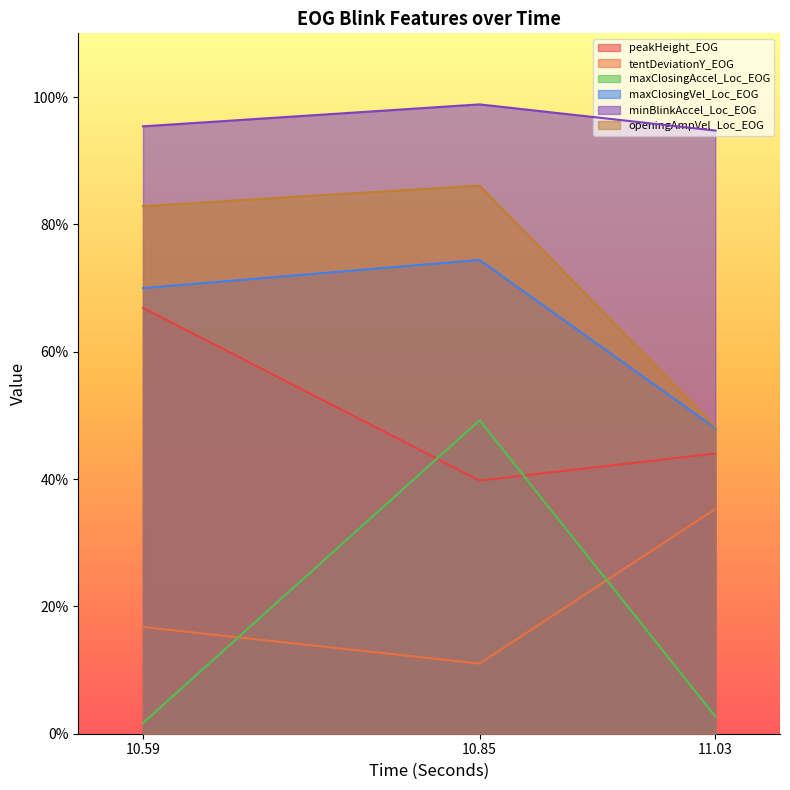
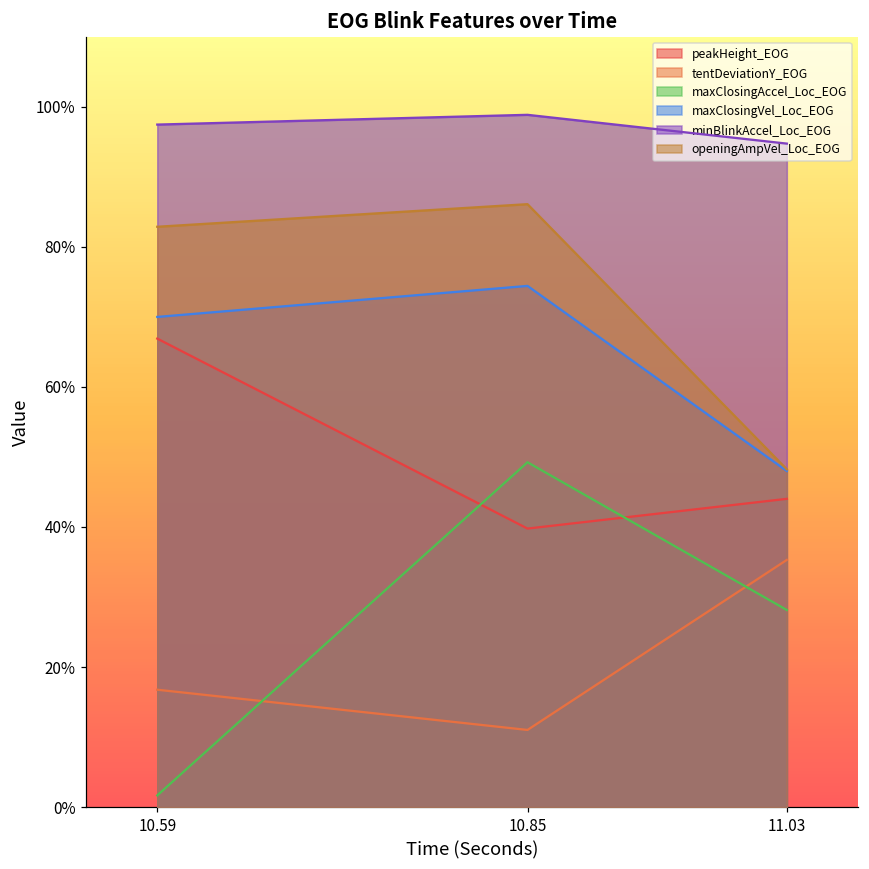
minBlinkAccel_Loc_EOG, 10.59: 95% -> 97%
maxClosingAccel_Loc_EOG, 11.03: 3% -> 28%
